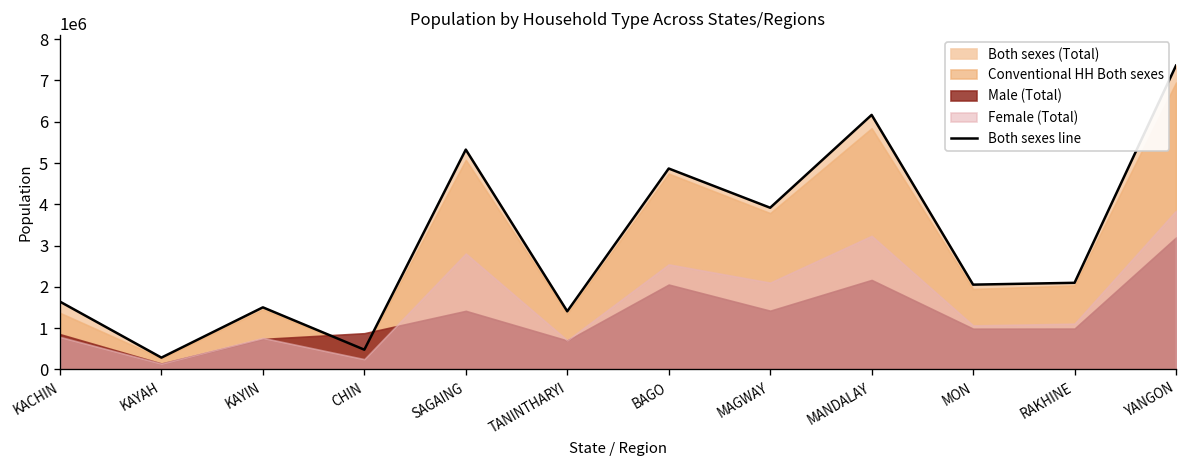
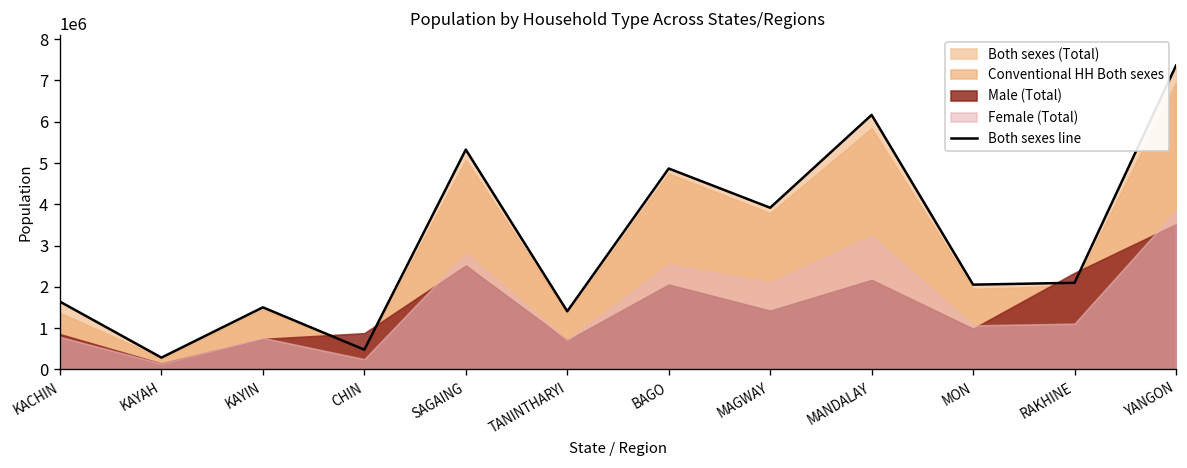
Male (Total), SAGAING: 1400000 -> 2500000
Male (Total), RAKHINE: 1000000 -> 2300000
Male (Total), YANGON: 3200000 -> 3500000
